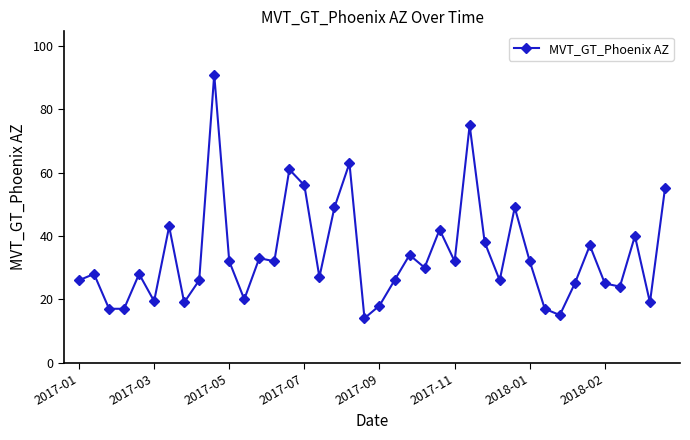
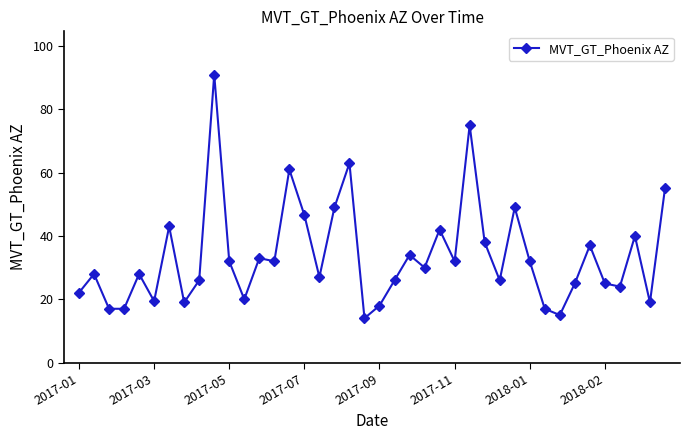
2017-01: 26 -> 22
2017-07: 56 -> 47
